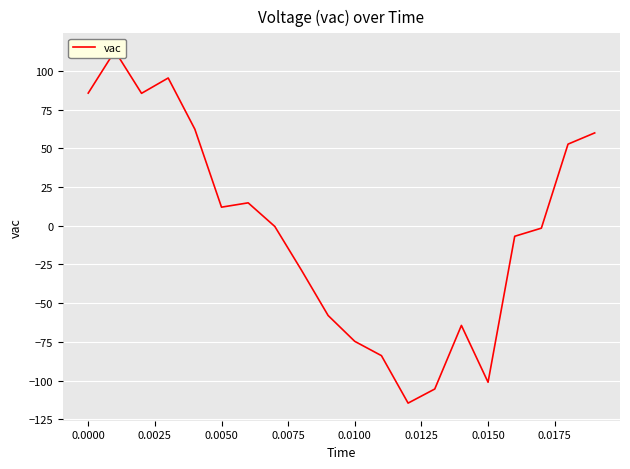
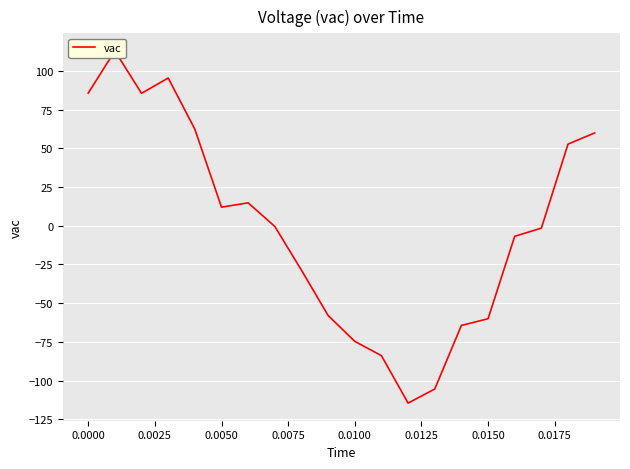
0.0150: -101 -> -60
